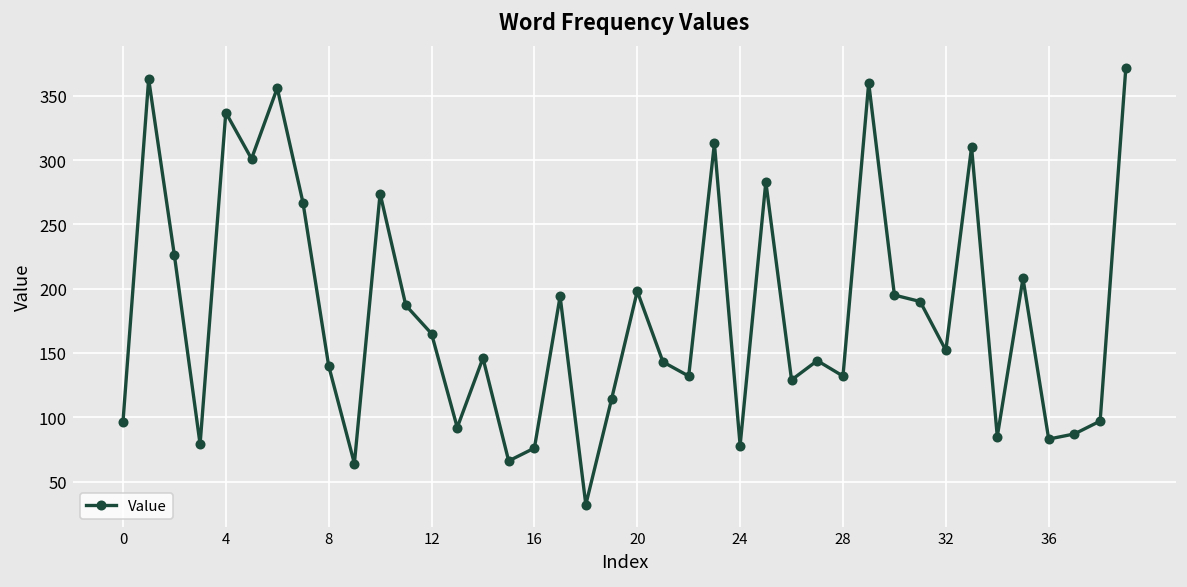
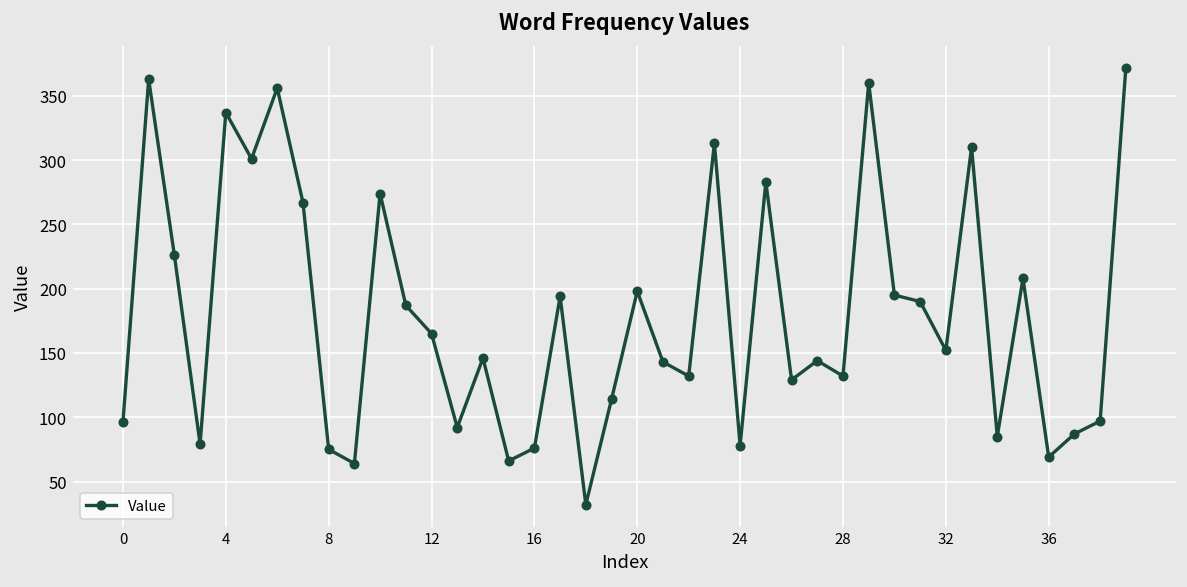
8: 140 -> 75
36: 83 -> 69
